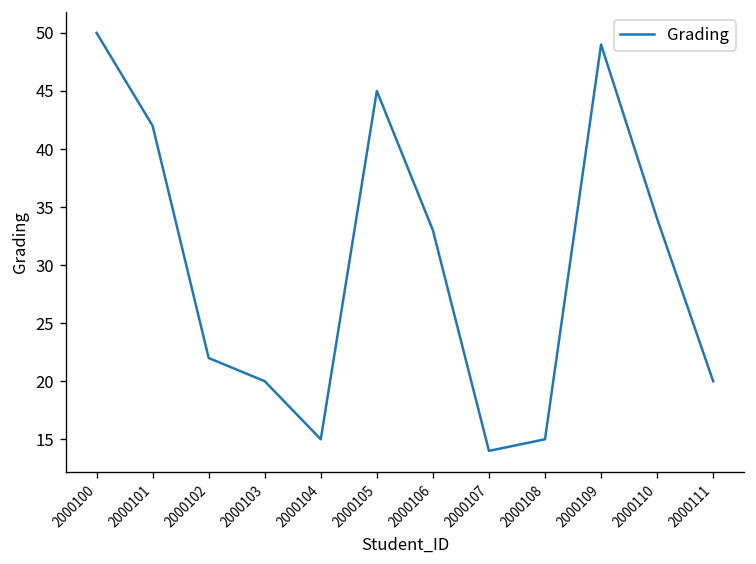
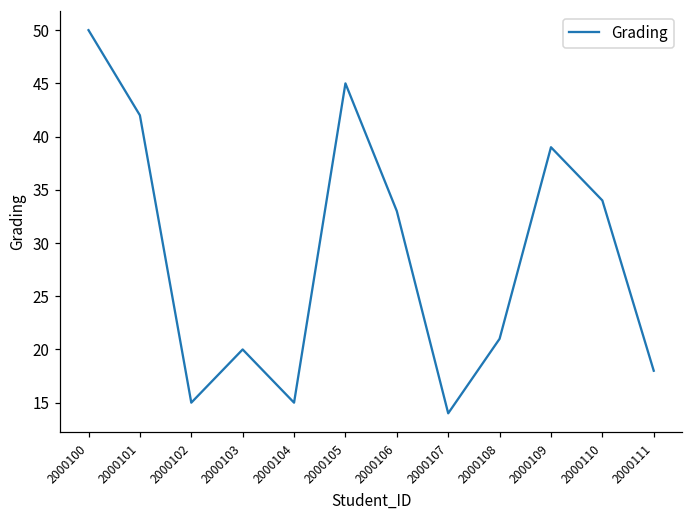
2000102: 22 -> 15
2000108: 15 -> 21
2000109: 49 -> 39
2000111: 20 -> 18
